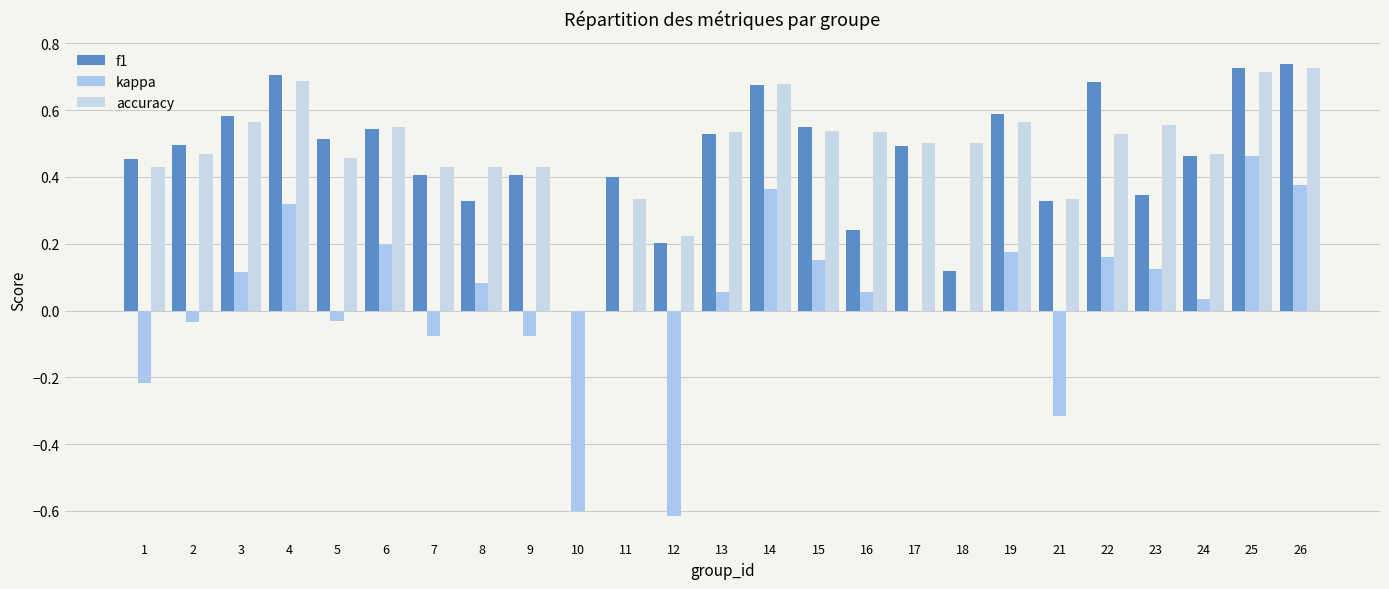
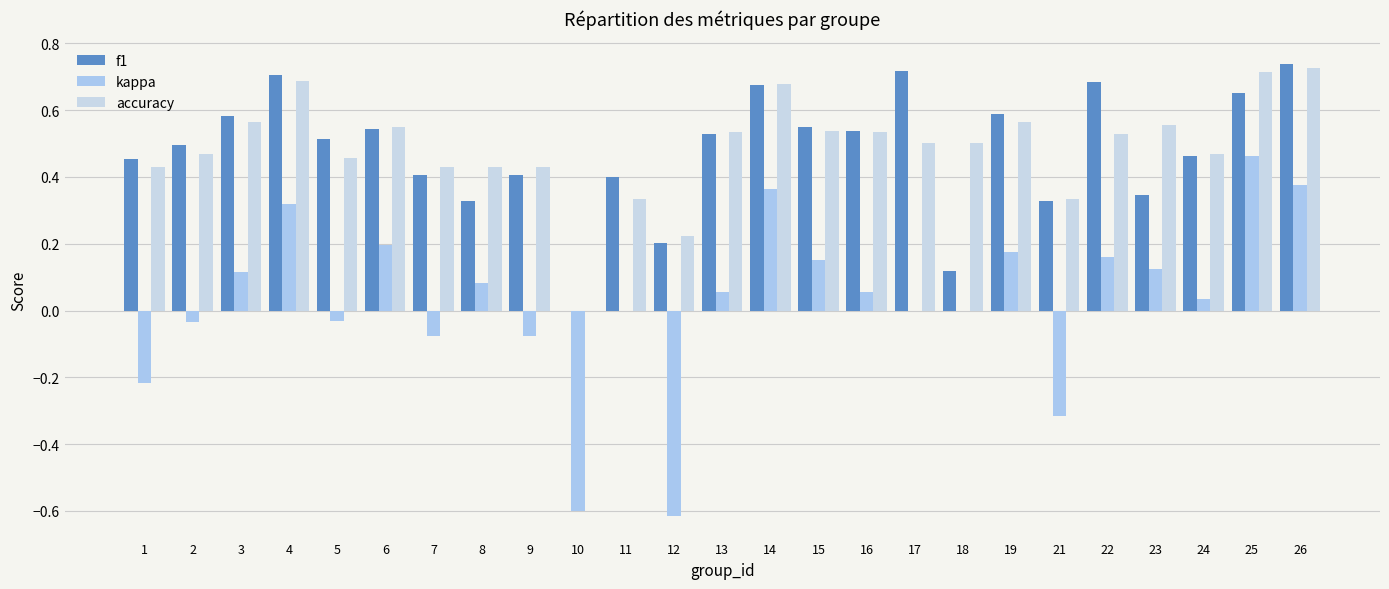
f1, 16: 0.24 -> 0.54
f1, 17: 0.49 -> 0.72
f1, 25: 0.73 -> 0.65
